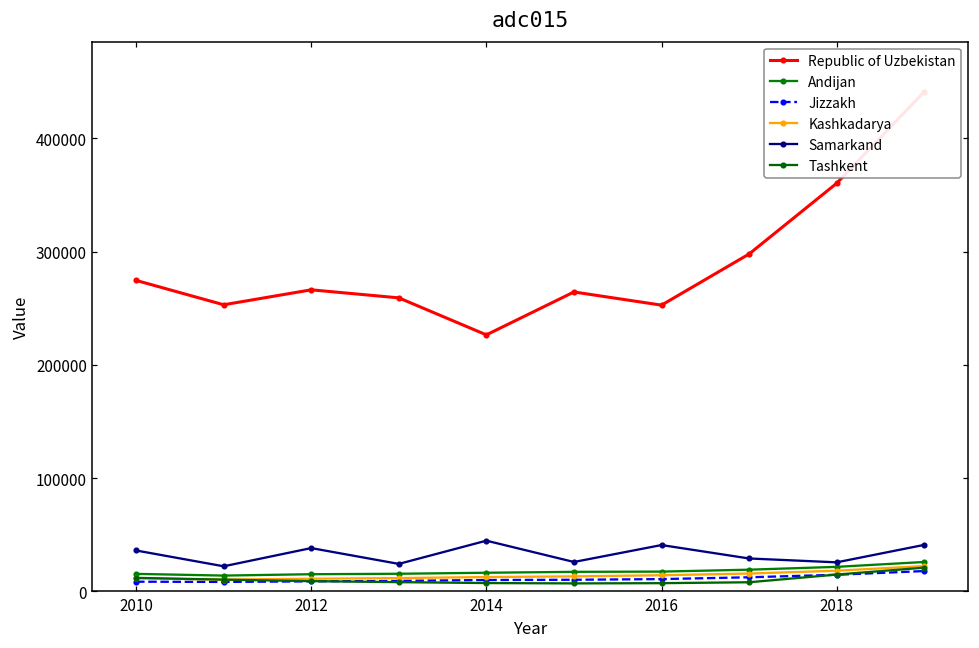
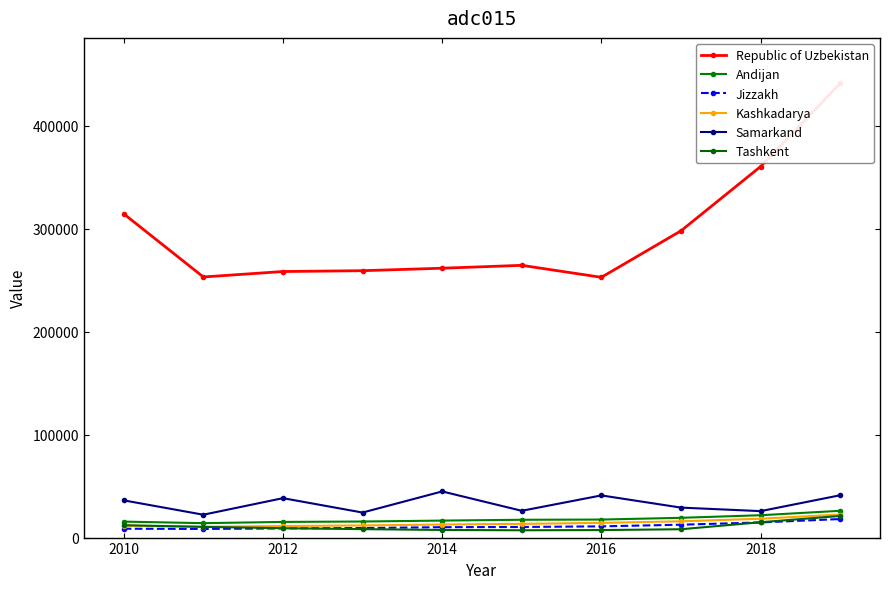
Republic of Uzbekistan, 2010: 275000 -> 314000
Republic of Uzbekistan, 2012: 266000 -> 258000
Republic of Uzbekistan, 2014: 226000 -> 262000
